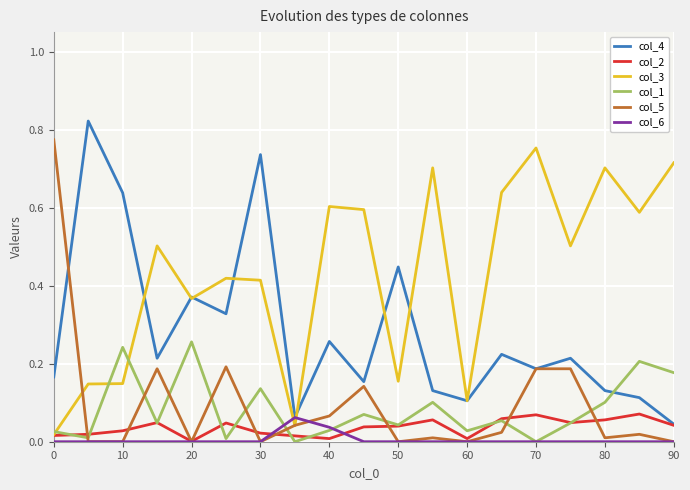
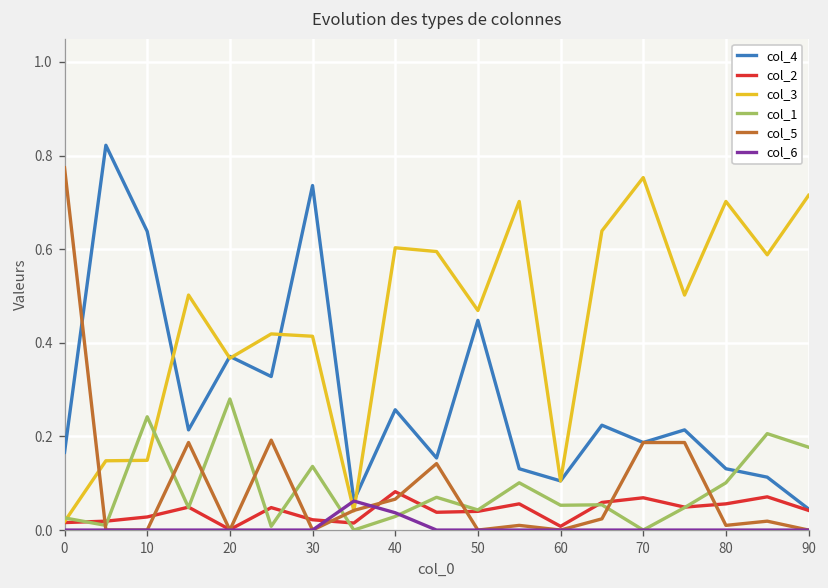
col_1, 20: 0.26 -> 0.28
col_2, 40: 0.01 -> 0.08
col_3, 50: 0.16 -> 0.47
col_1, 60: 0.03 -> 0.05
